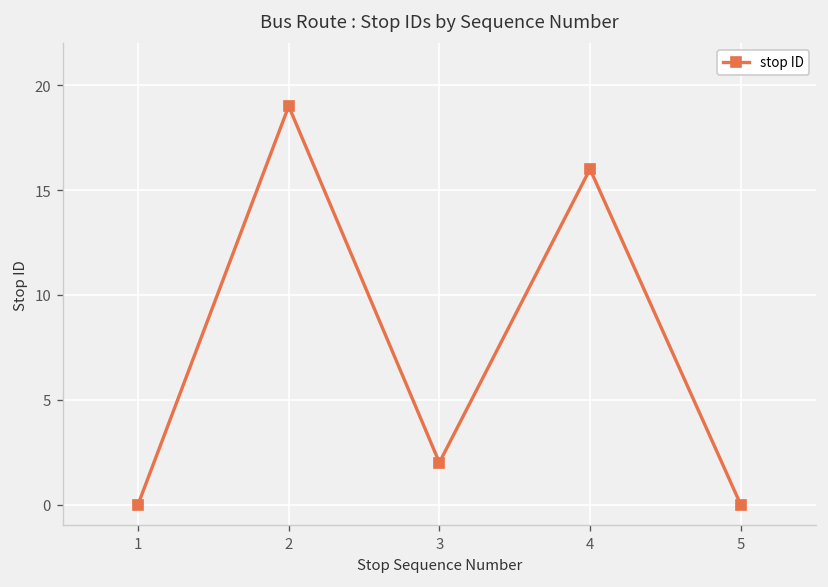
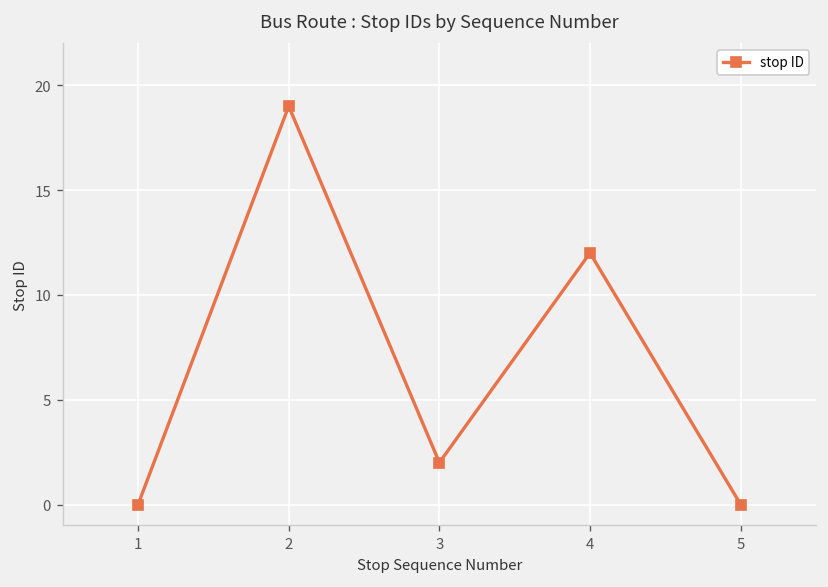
4: 16 -> 12
